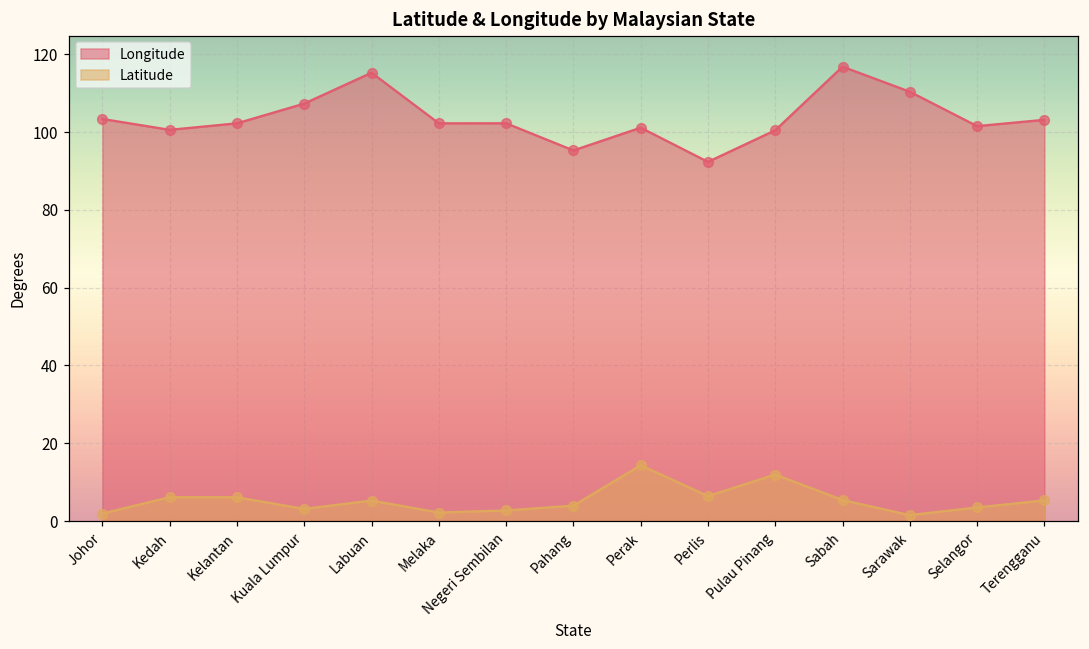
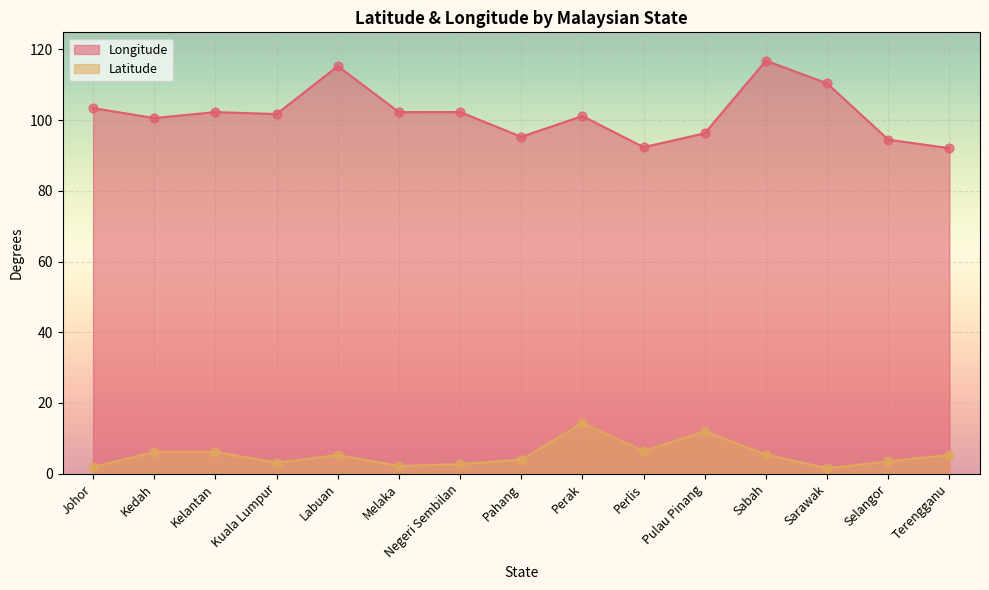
Longitude, Kuala Lumpur: 107 -> 102
Longitude, Pulau Pinang: 100 -> 96
Longitude, Selangor: 102 -> 94
Longitude, Terengganu: 103 -> 92
